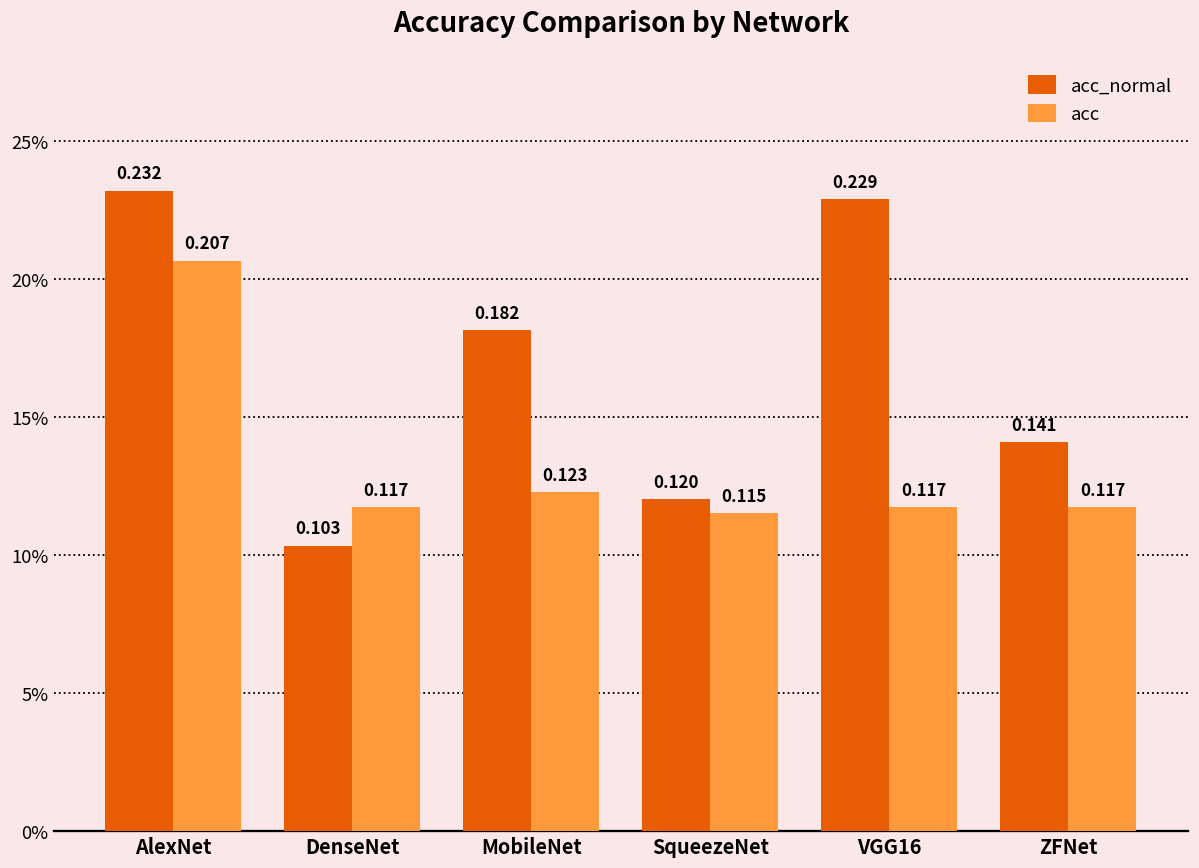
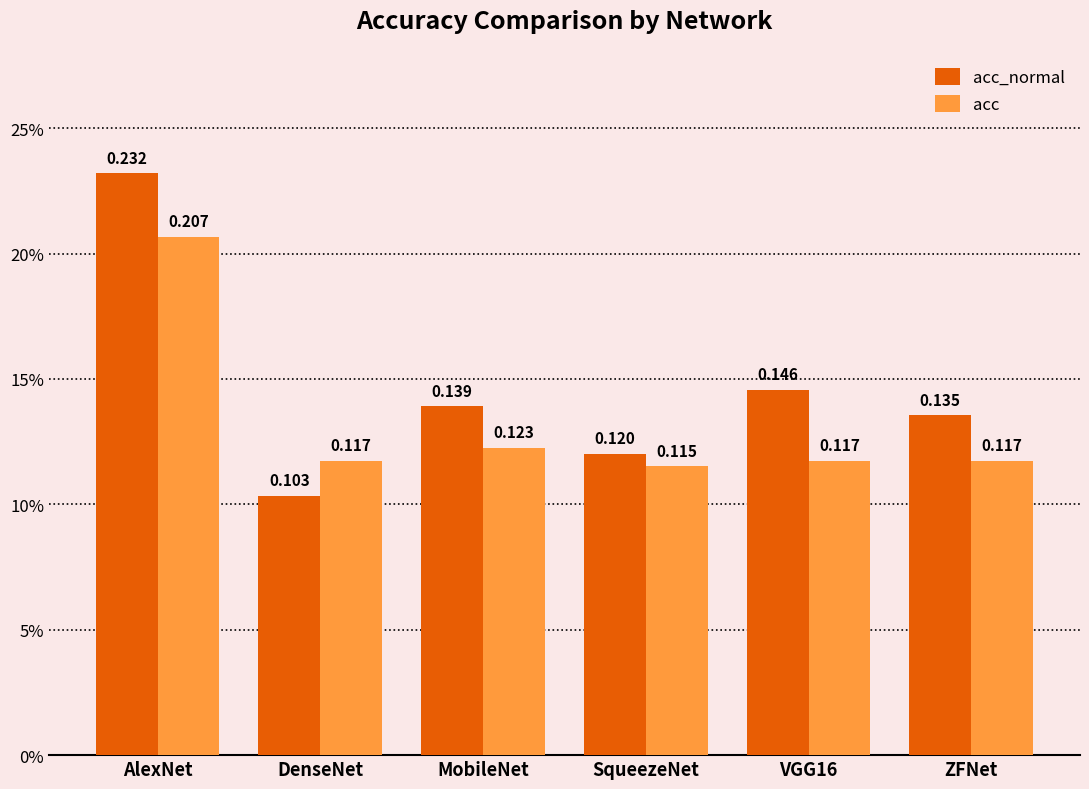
acc_normal, MobileNet: 0.182 -> 0.139
acc_normal, VGG16: 0.229 -> 0.146
acc_normal, ZFNet: 0.141 -> 0.135
